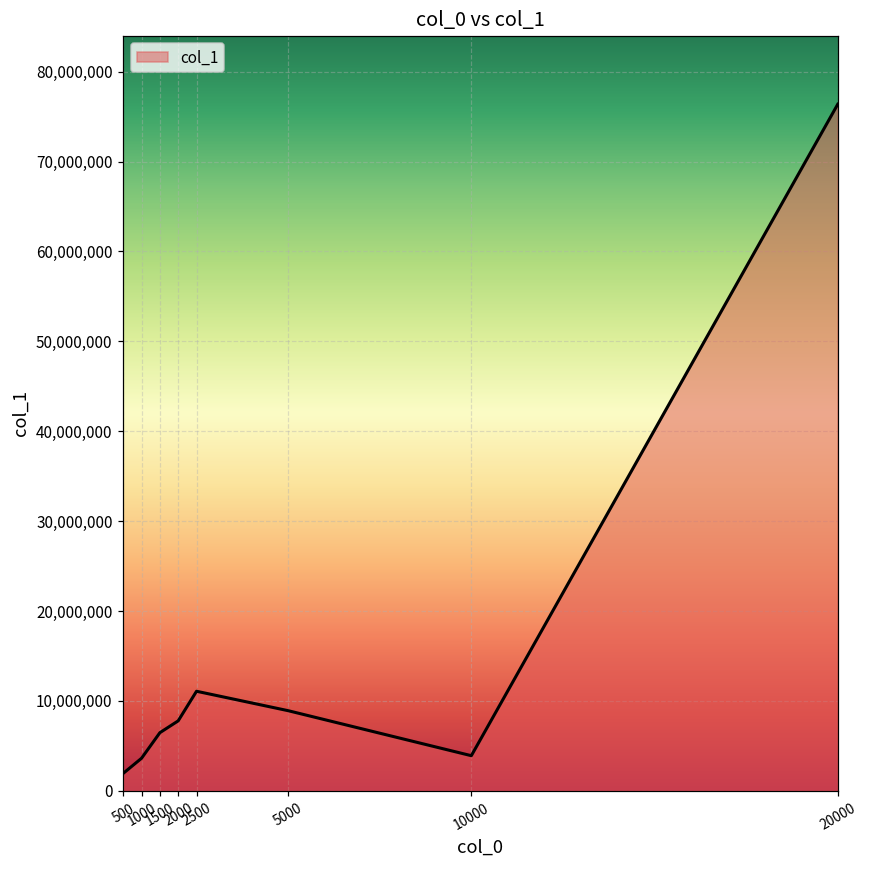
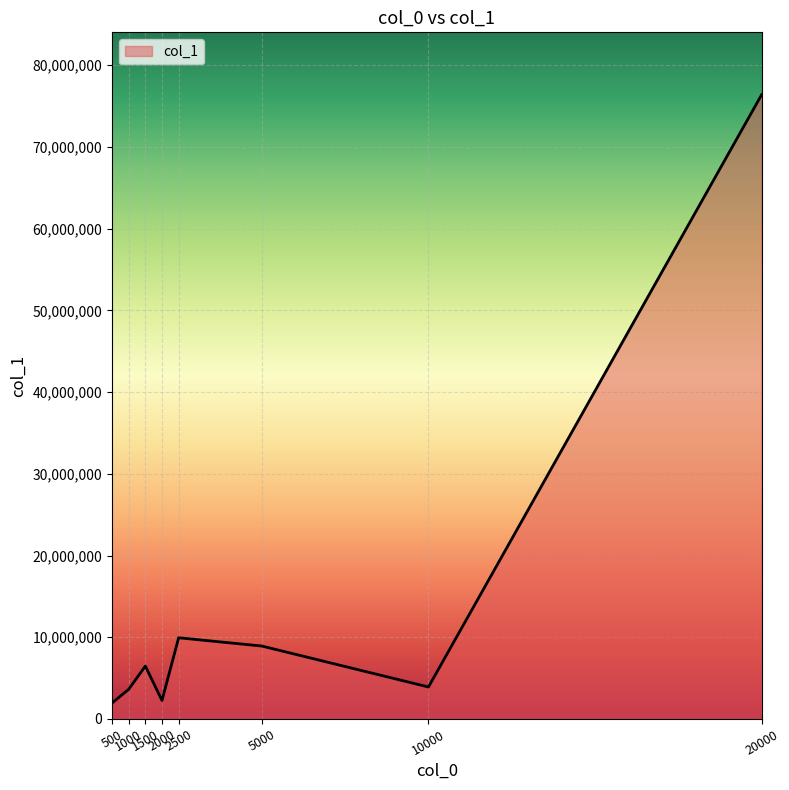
2000: 8,000,000 -> 2,000,000
2500: 11,000,000 -> 10,000,000
